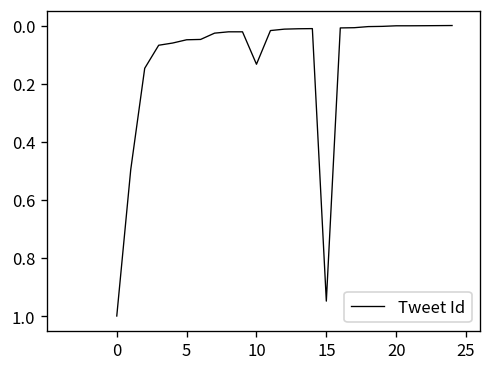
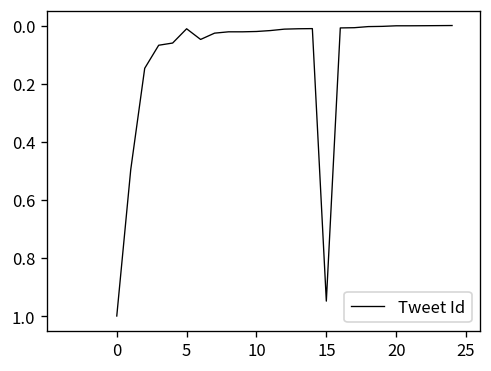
5: 0.05 -> 0.01
10: 0.13 -> 0.02
